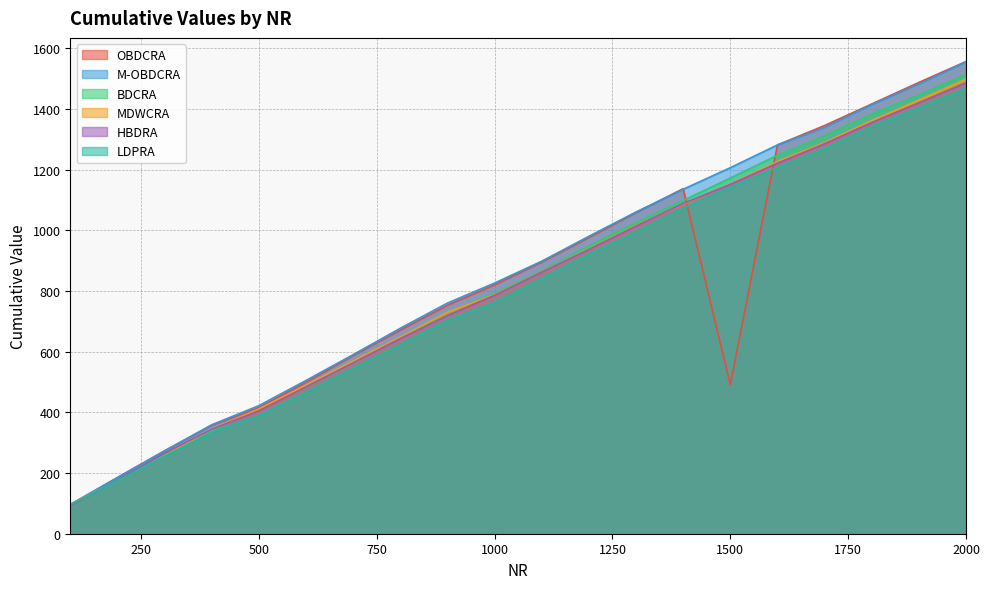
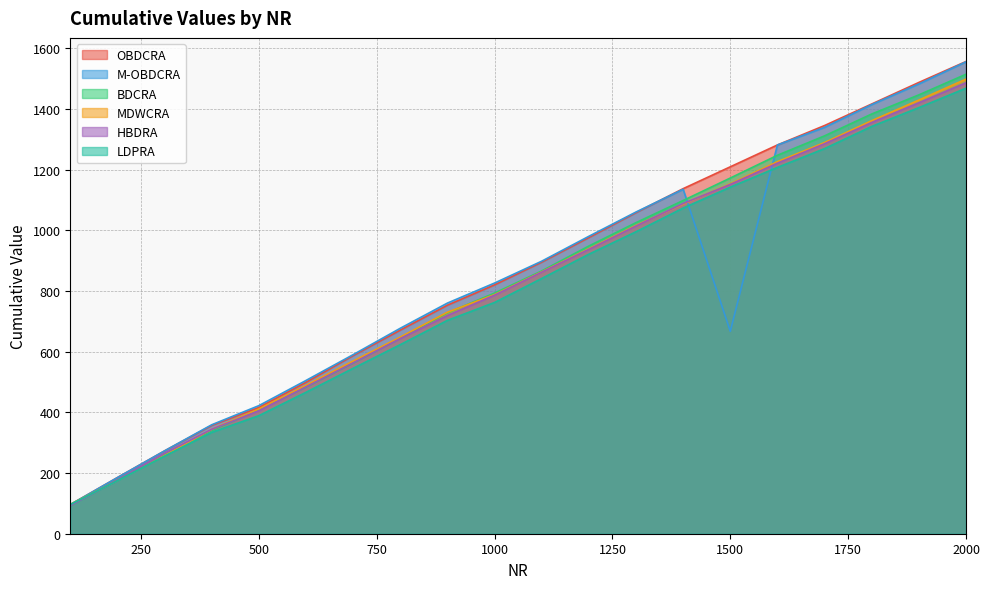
OBDCRA, 1500: 490 -> 1210
M-OBDCRA, 1500: 1210 -> 670
